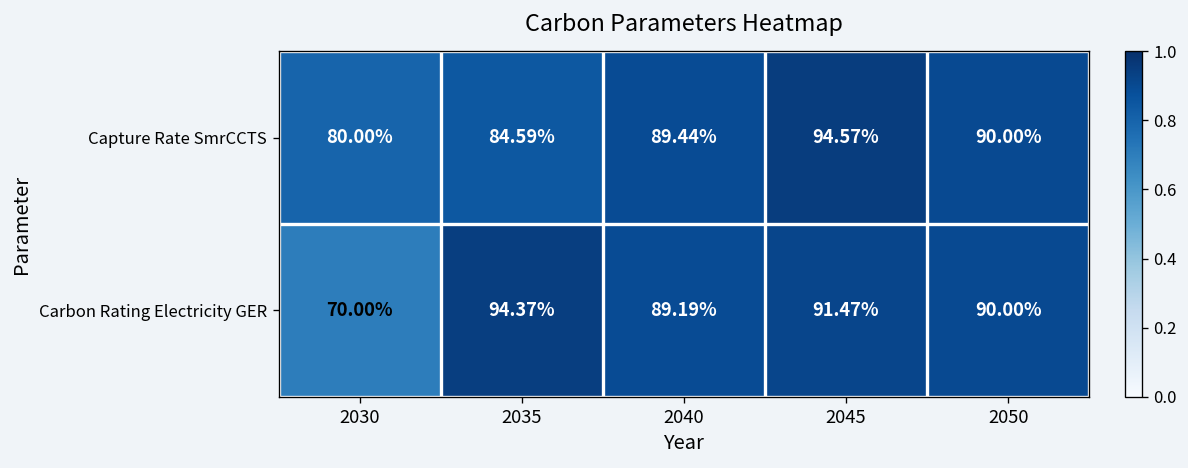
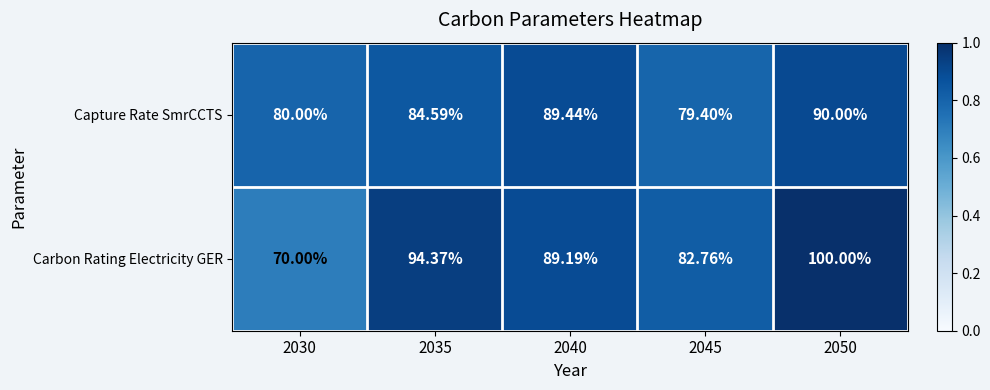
Capture Rate SmrCCTS, 2045: 94.57% -> 79.40%
Carbon Rating Electricity GER, 2045: 91.47% -> 82.76%
Carbon Rating Electricity GER, 2050: 90.00% -> 100.00%
